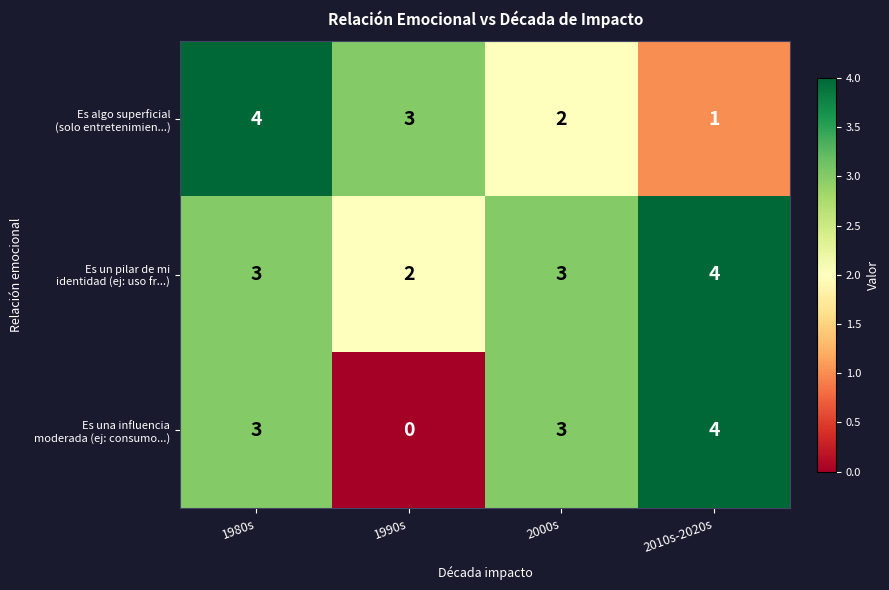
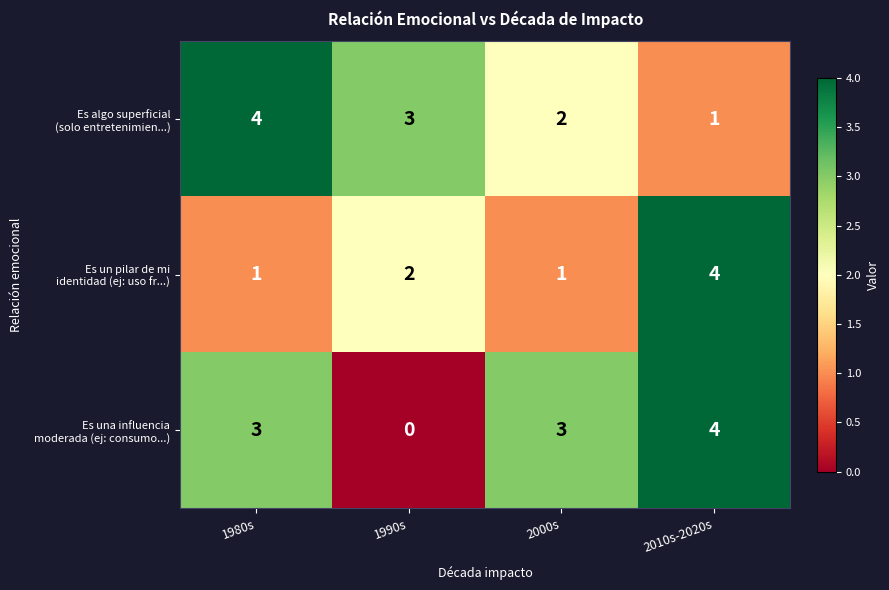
Es un pilar de mi identidad (ej: uso fr...), 1980s: 3 -> 1
Es un pilar de mi identidad (ej: uso fr...), 2000s: 3 -> 1
